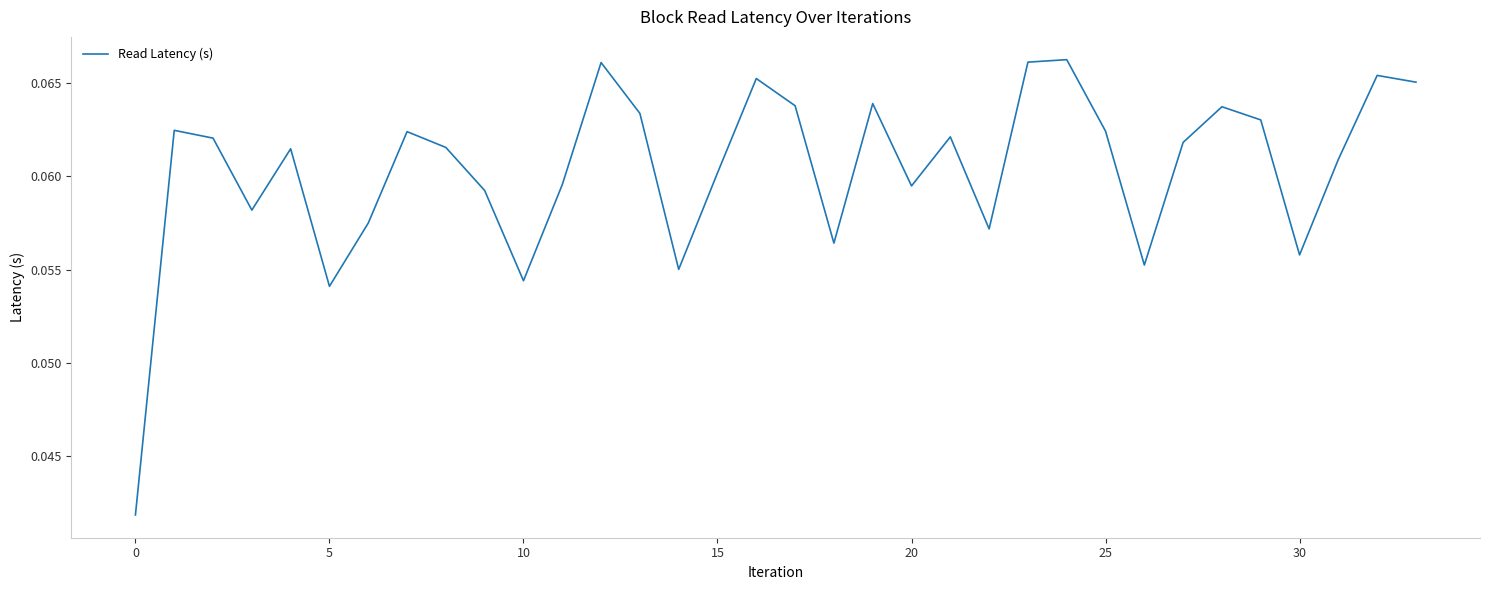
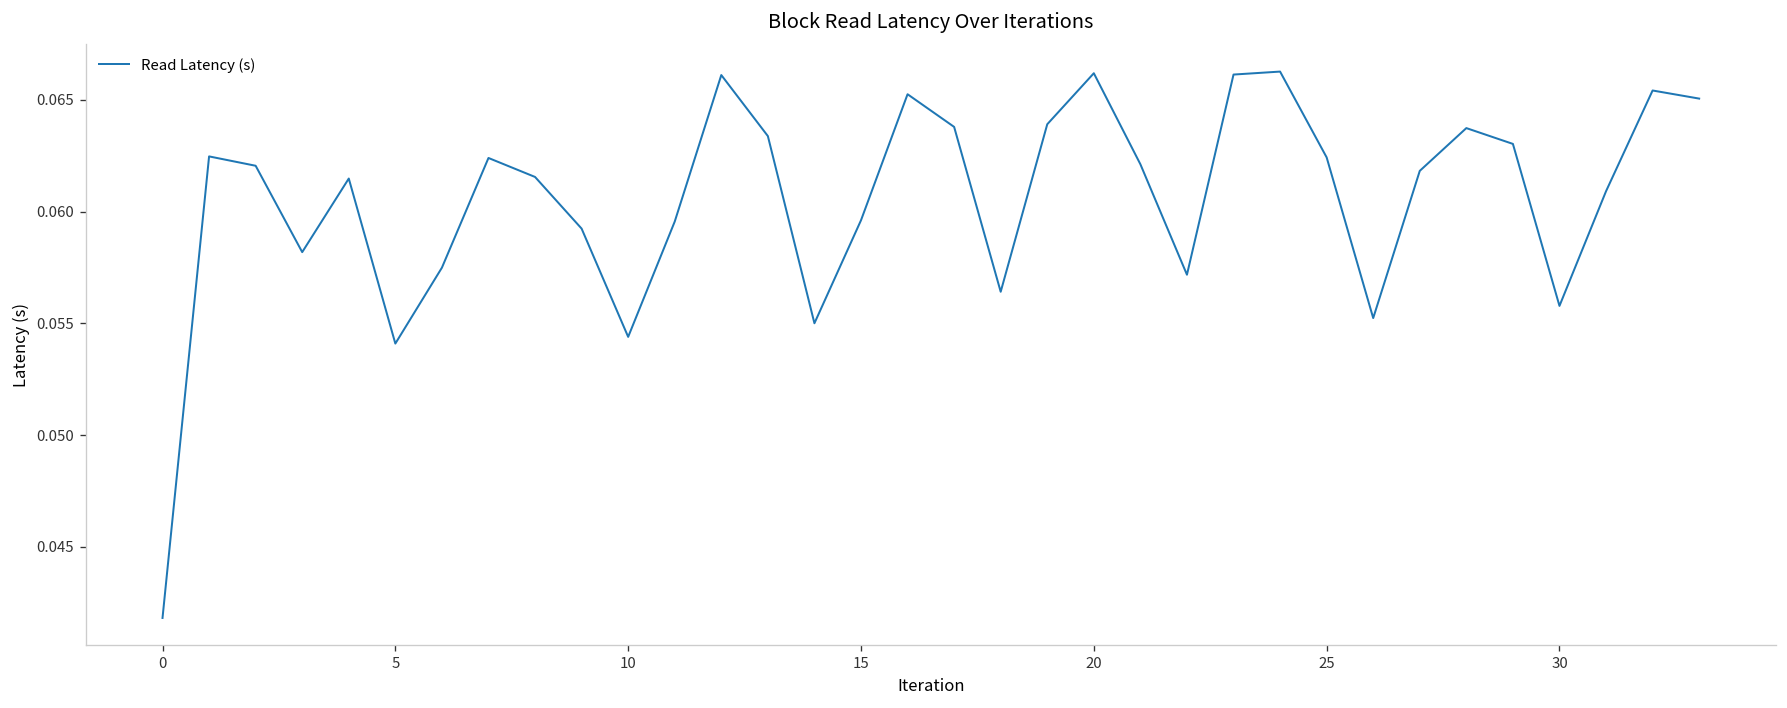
15: 0.0602 -> 0.0596
20: 0.0595 -> 0.0662
